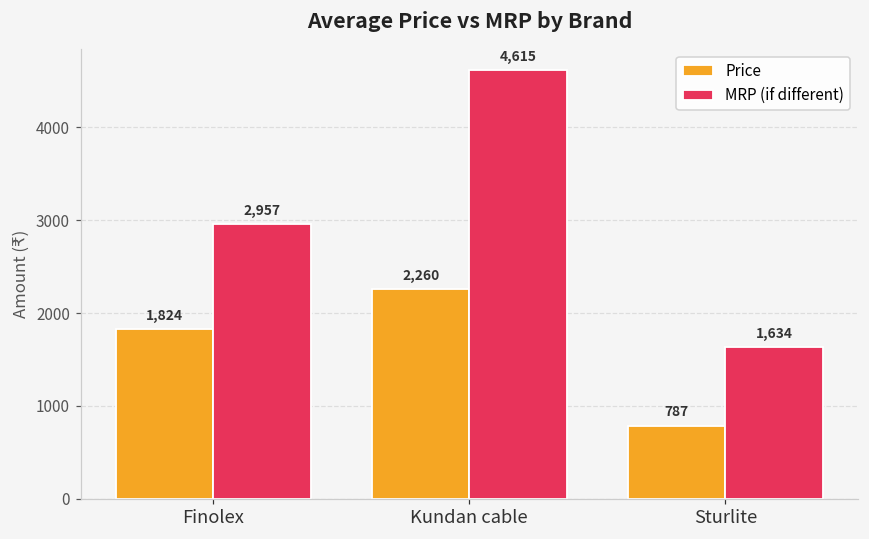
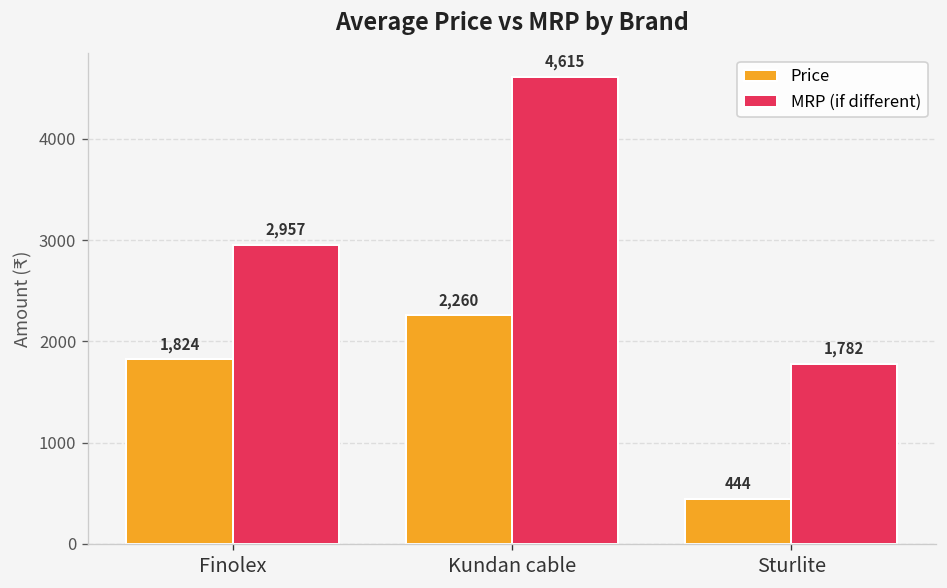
Price, Sturlite: 787 -> 444
MRP (if different), Sturlite: 1,634 -> 1,782
